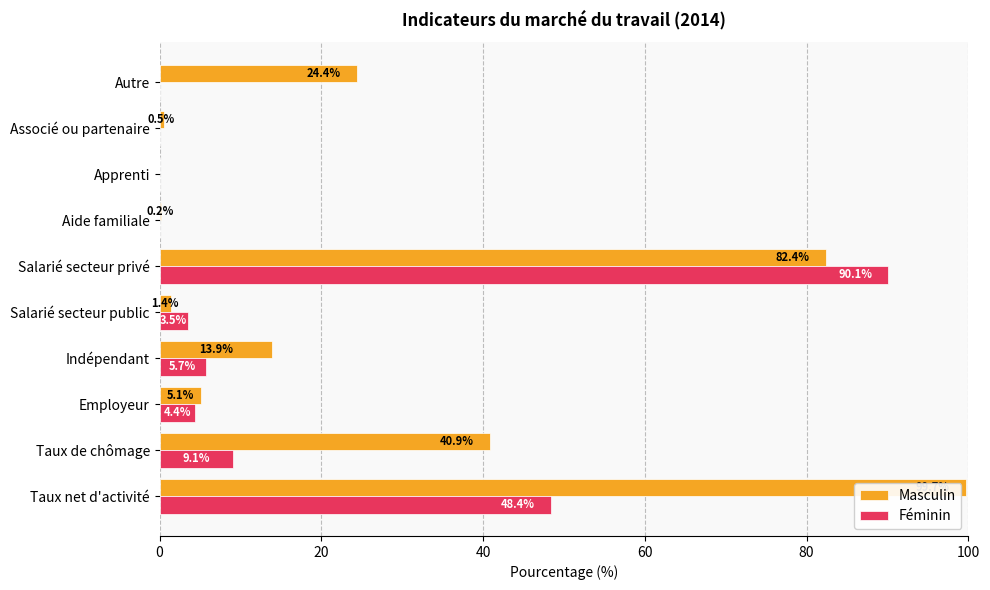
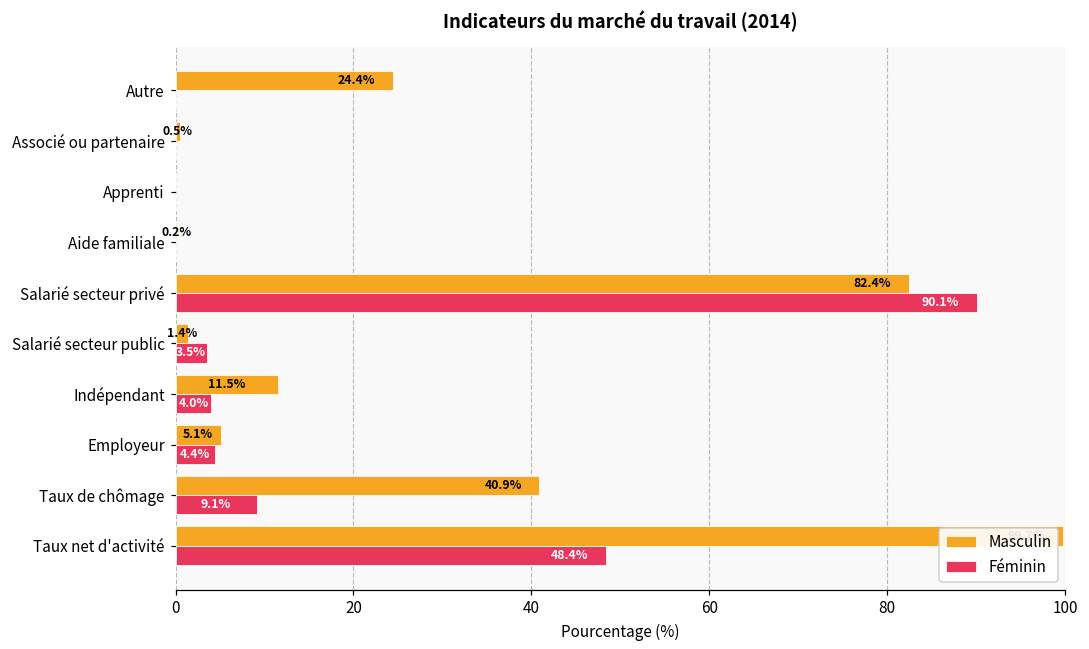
Masculin, Indépendant: 13.9% -> 11.5%
Féminin, Indépendant: 5.7% -> 4.0%
